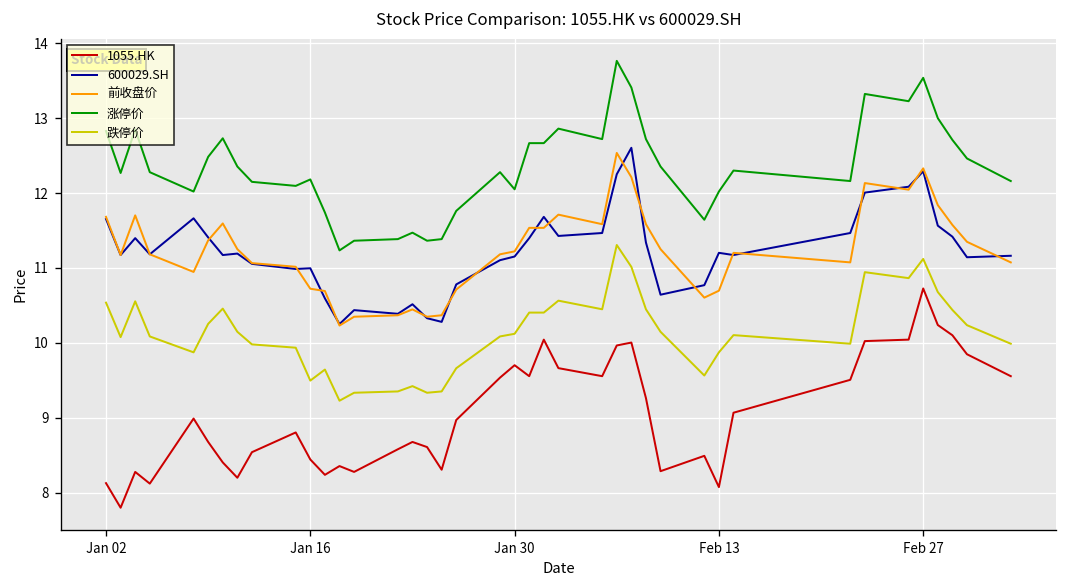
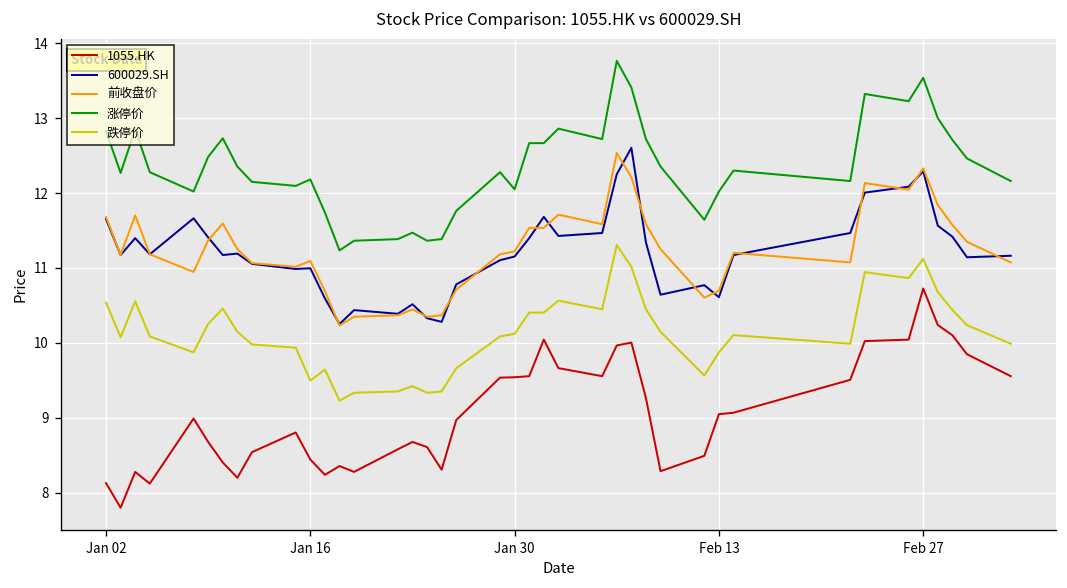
前收盘价, Jan 16: 10.7 -> 11.1
1055.HK, Jan 30: 9.7 -> 9.5
1055.HK, Feb 13: 8.1 -> 9.0
600029.SH, Feb 13: 11.2 -> 10.6
